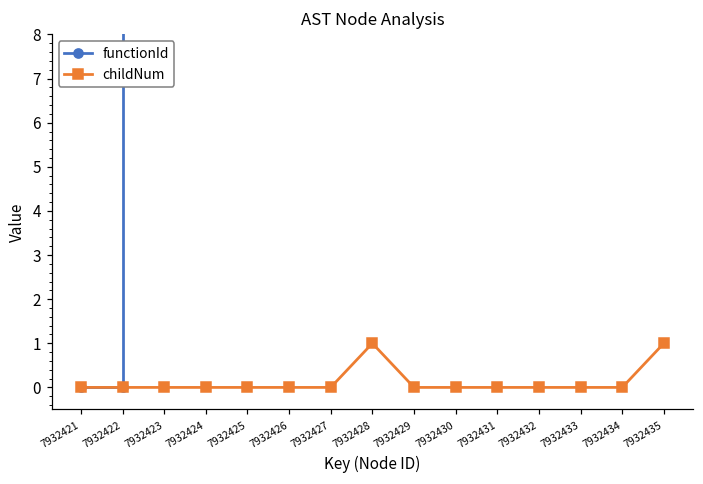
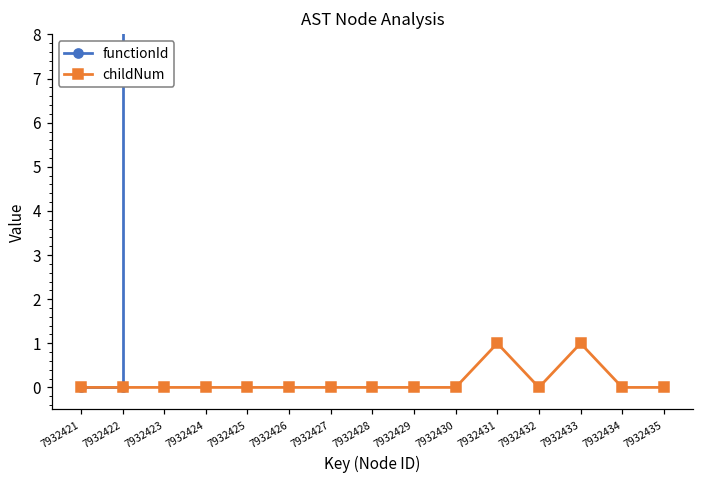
childNum, 7932428: 1 -> 0
childNum, 7932431: 0 -> 1
childNum, 7932433: 0 -> 1
childNum, 7932435: 1 -> 0
